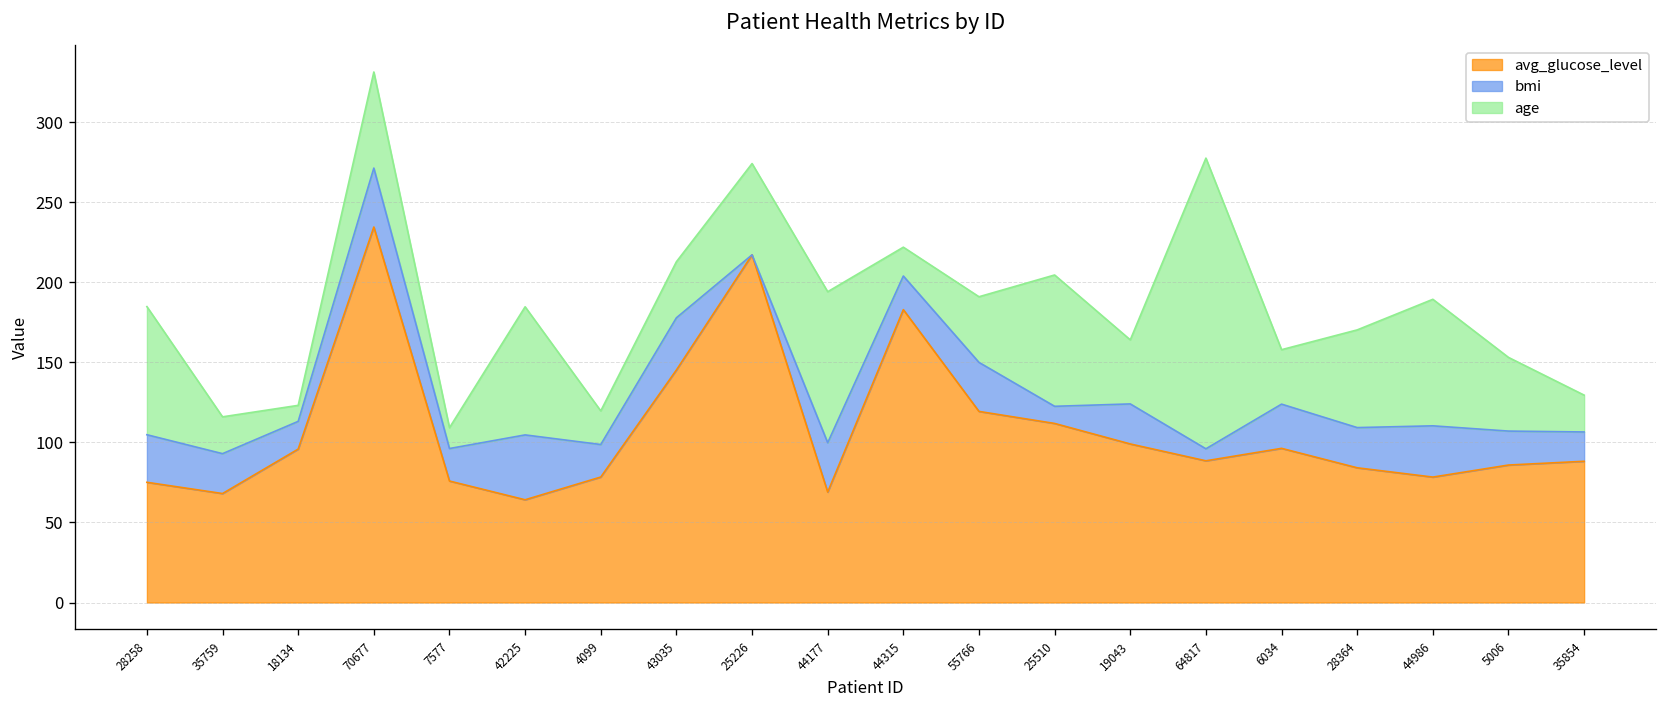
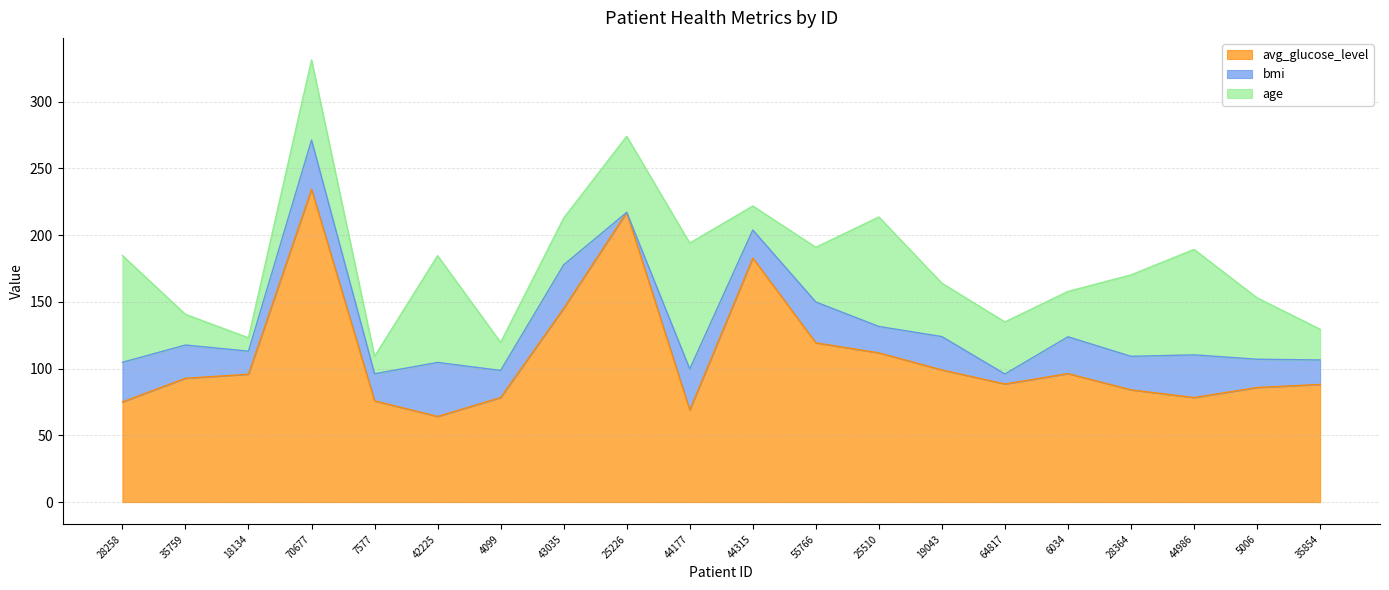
avg_glucose_level, 35759: 68 -> 93
bmi, 25510: 11 -> 20
age, 64817: 182 -> 39
